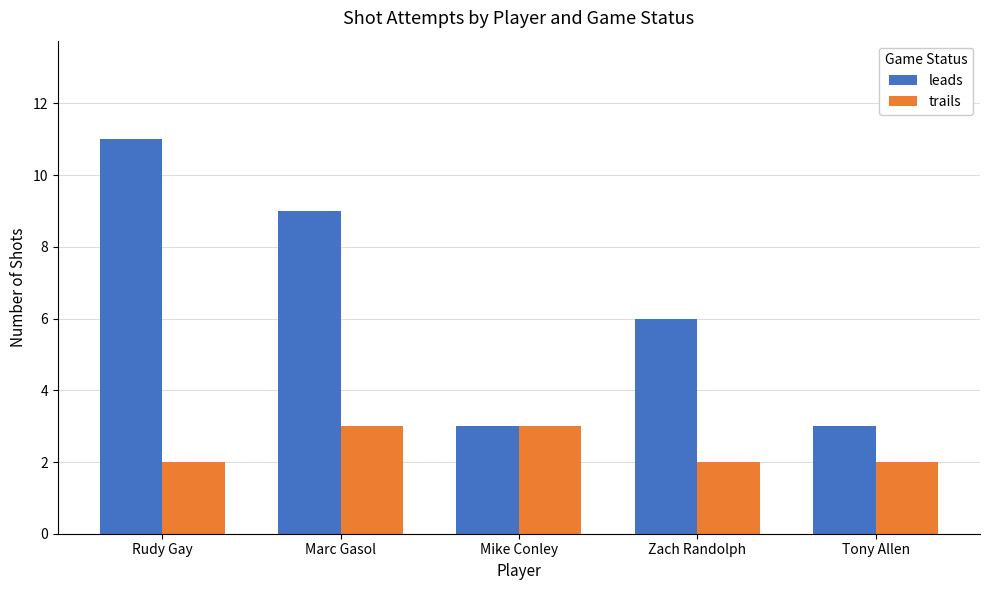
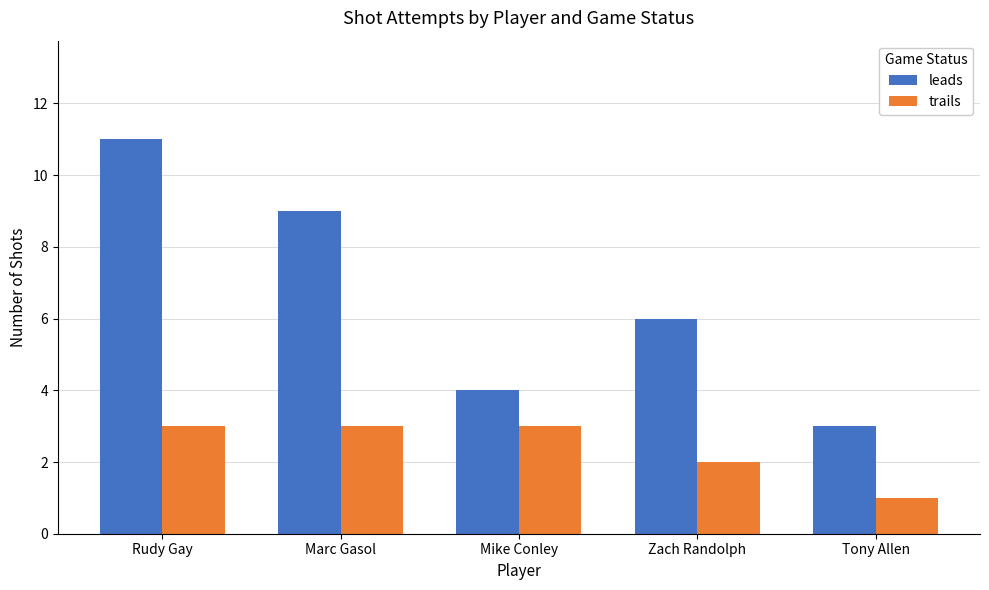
trails, Rudy Gay: 2 -> 3
leads, Mike Conley: 3 -> 4
trails, Tony Allen: 2 -> 1
